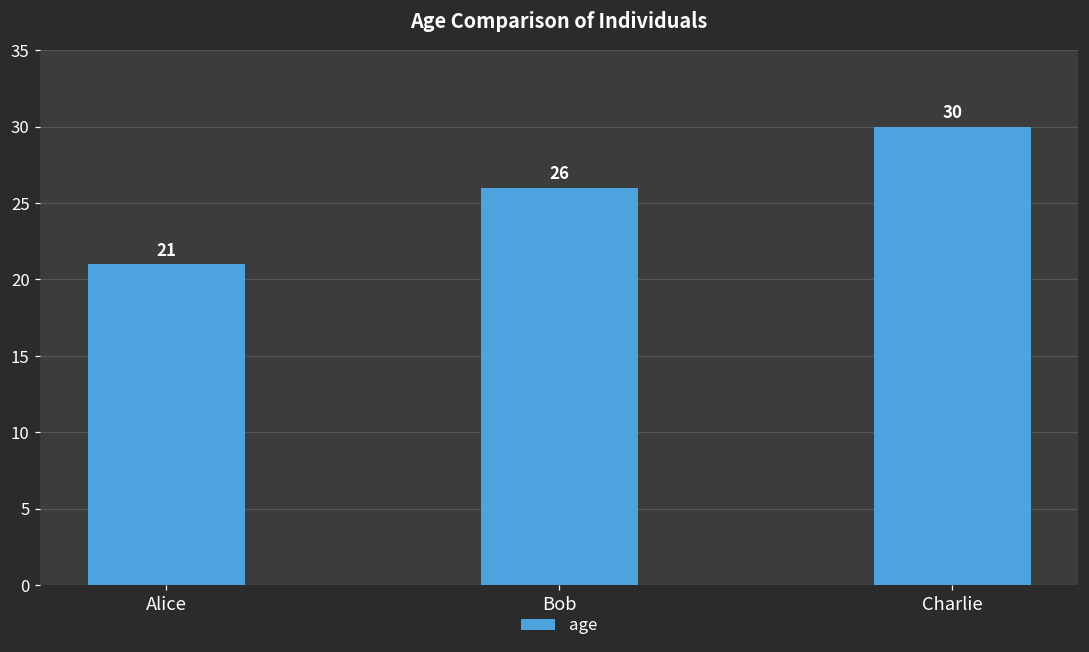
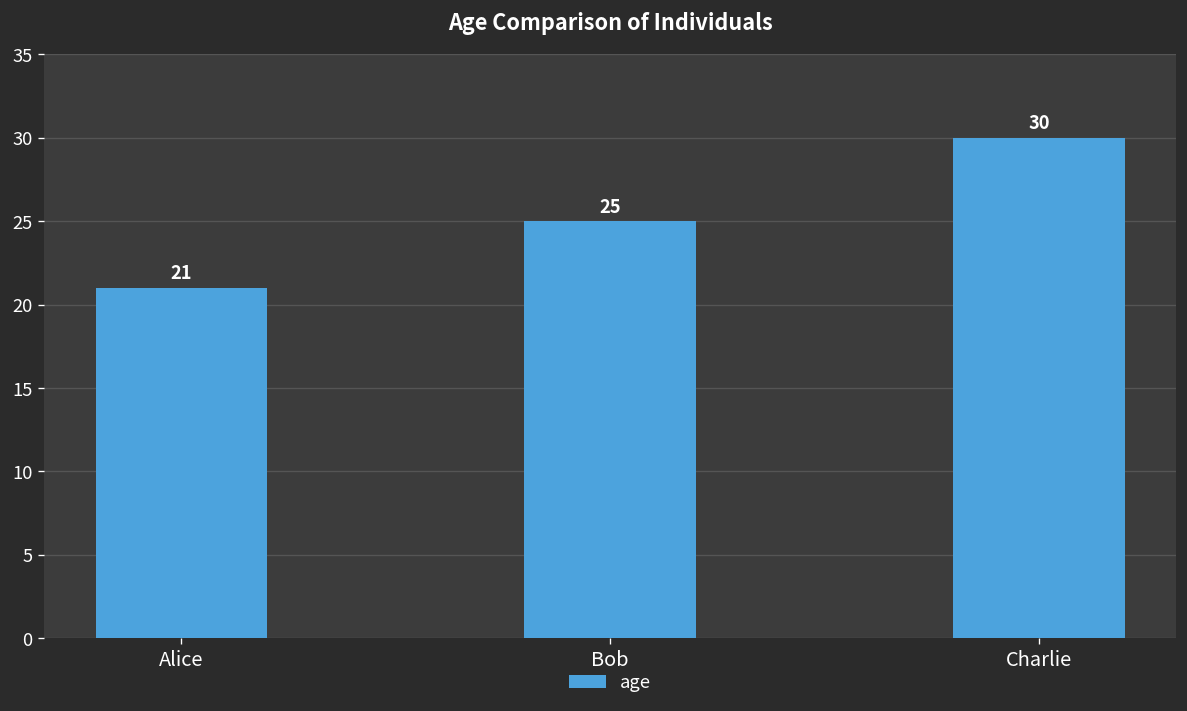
Bob: 26 -> 25
